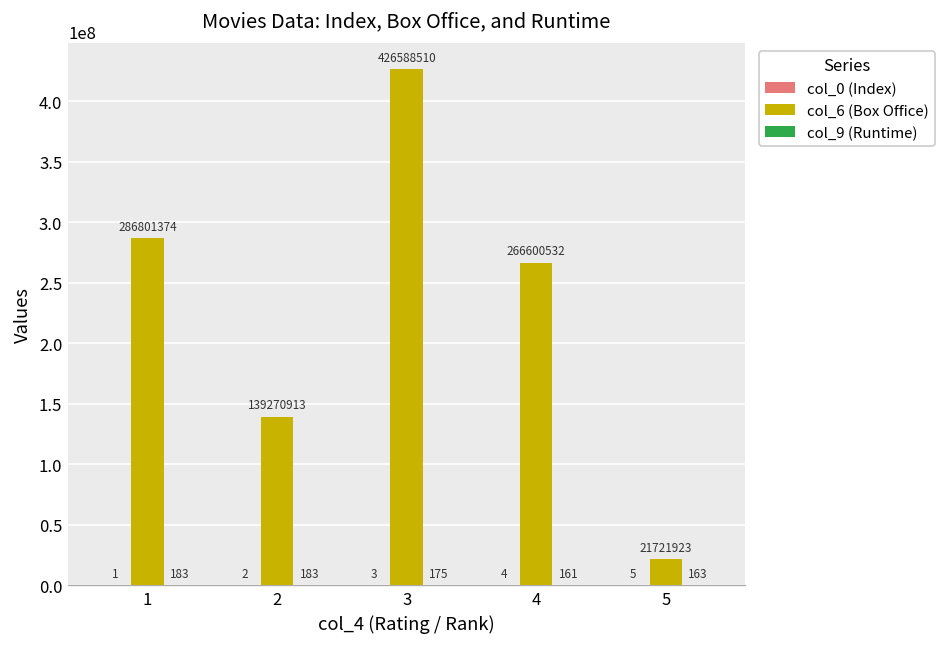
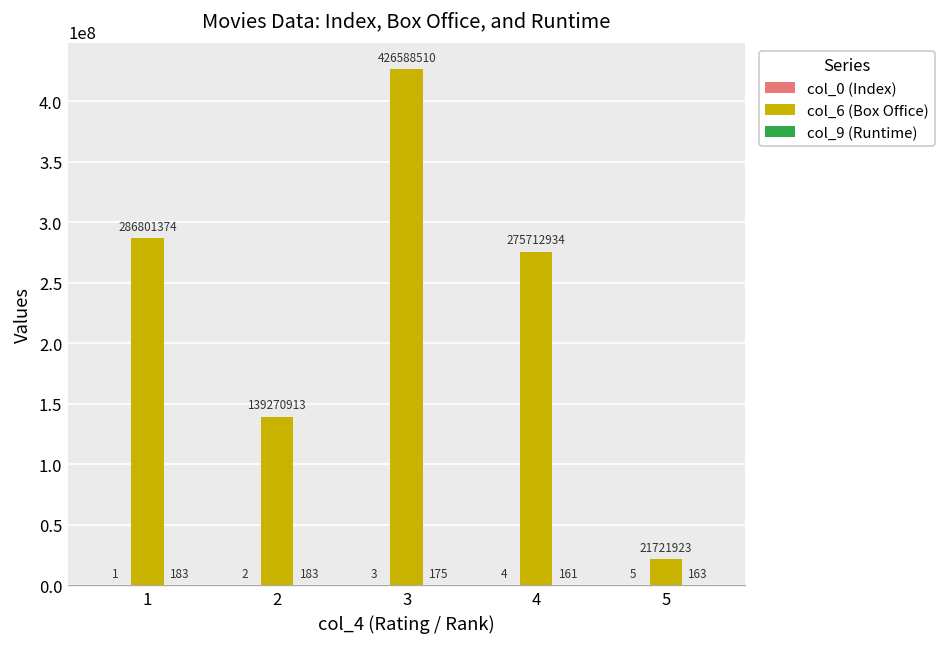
col_6 (Box Office), 4: 266600532 -> 275712934
